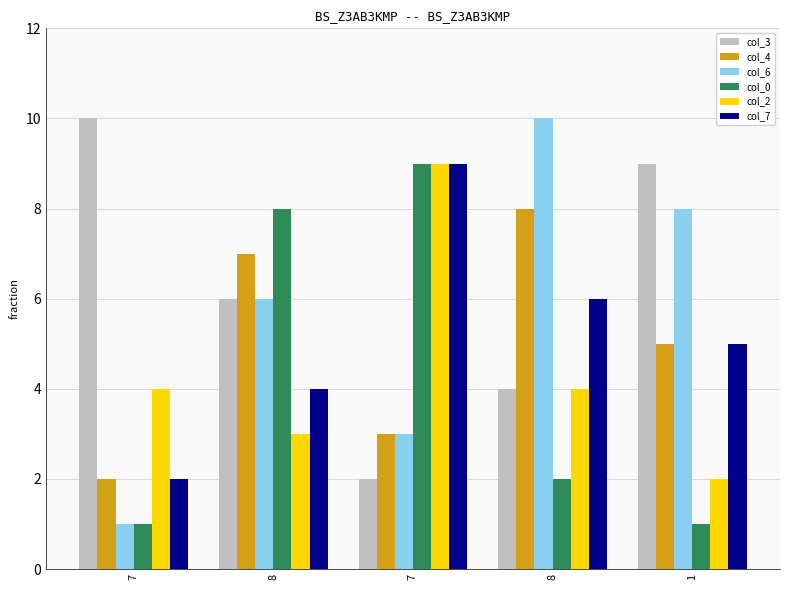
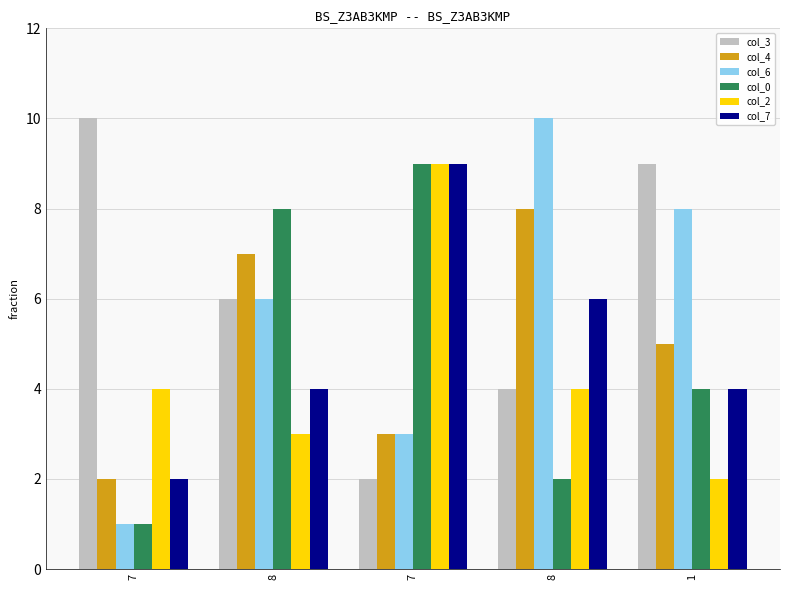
col_0, 1: 1 -> 4
col_7, 1: 5 -> 4
